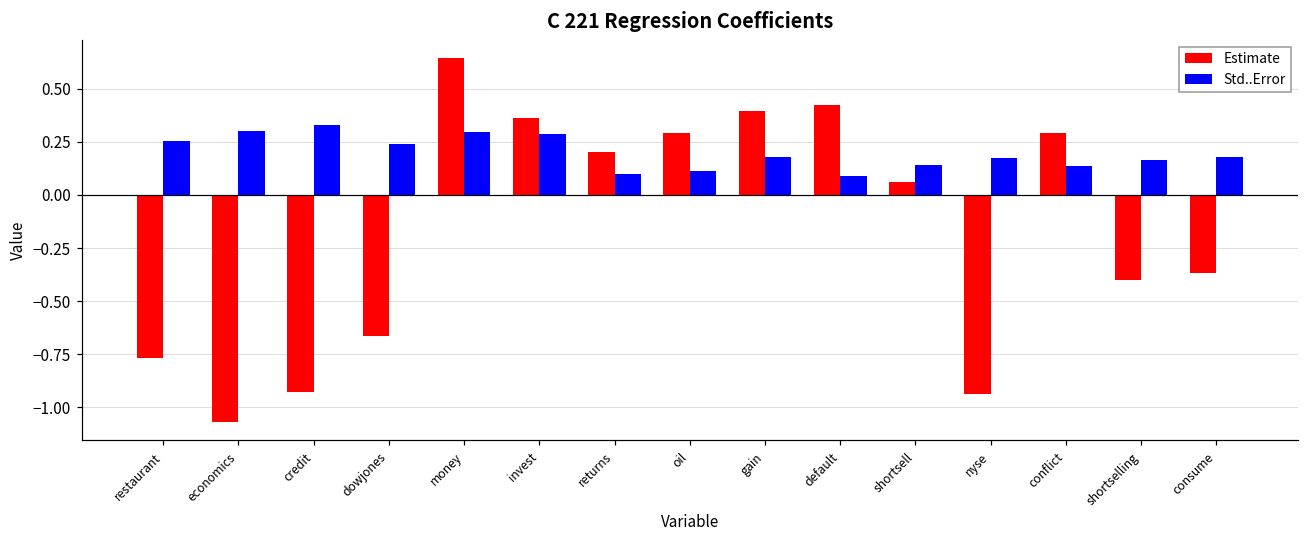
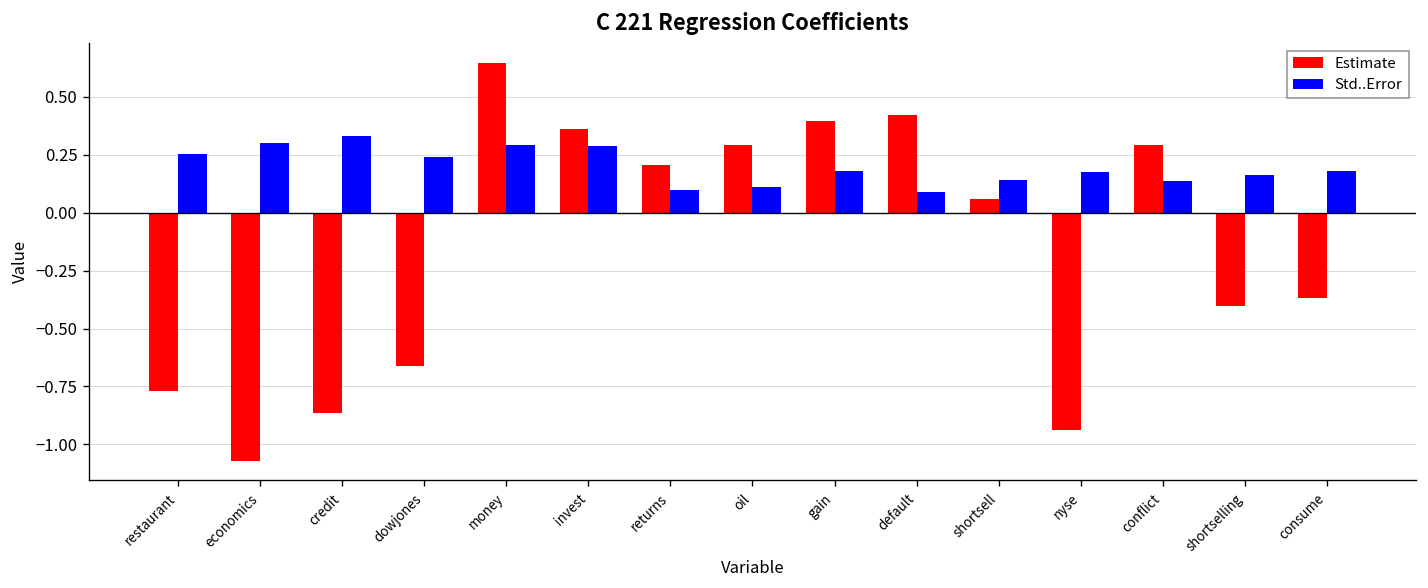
Estimate, credit: -0.93 -> -0.86
